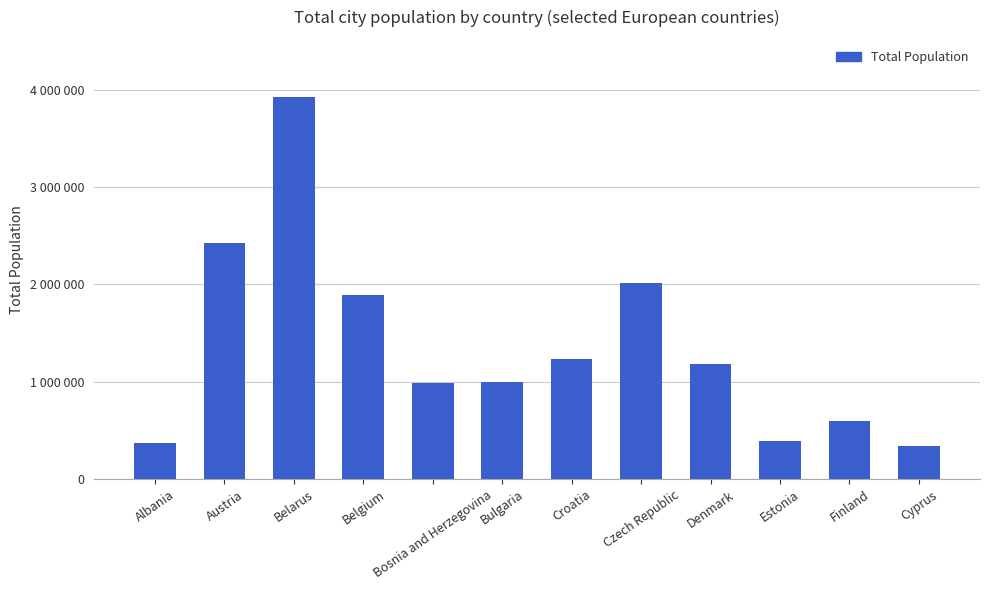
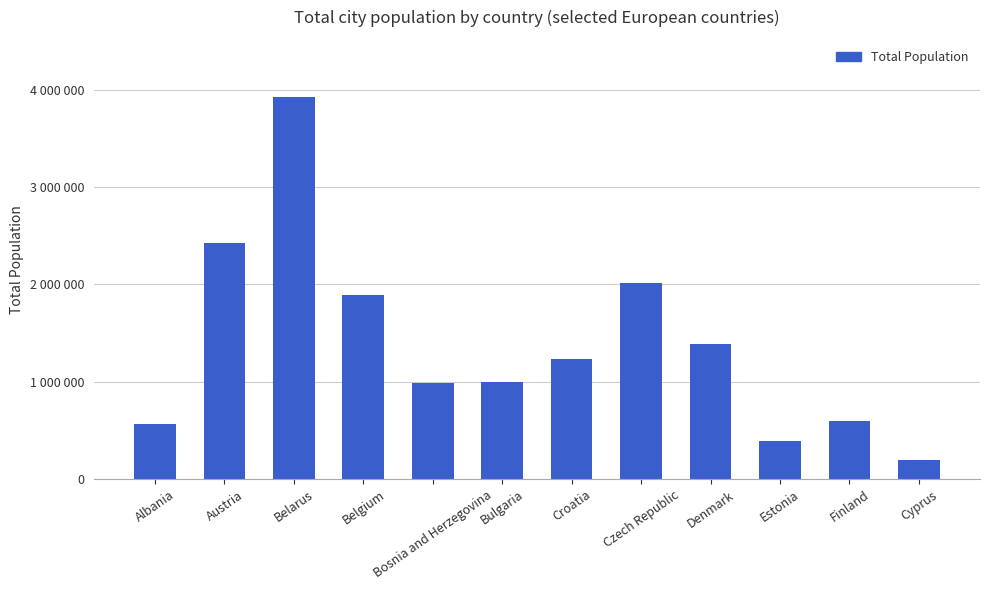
Albania: 400000 -> 600000
Denmark: 1200000 -> 1400000
Cyprus: 300000 -> 200000
